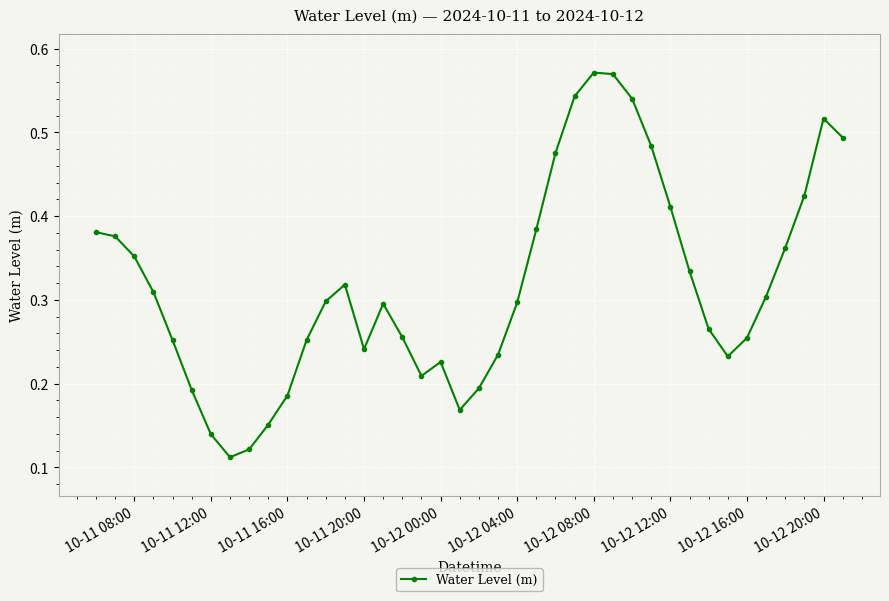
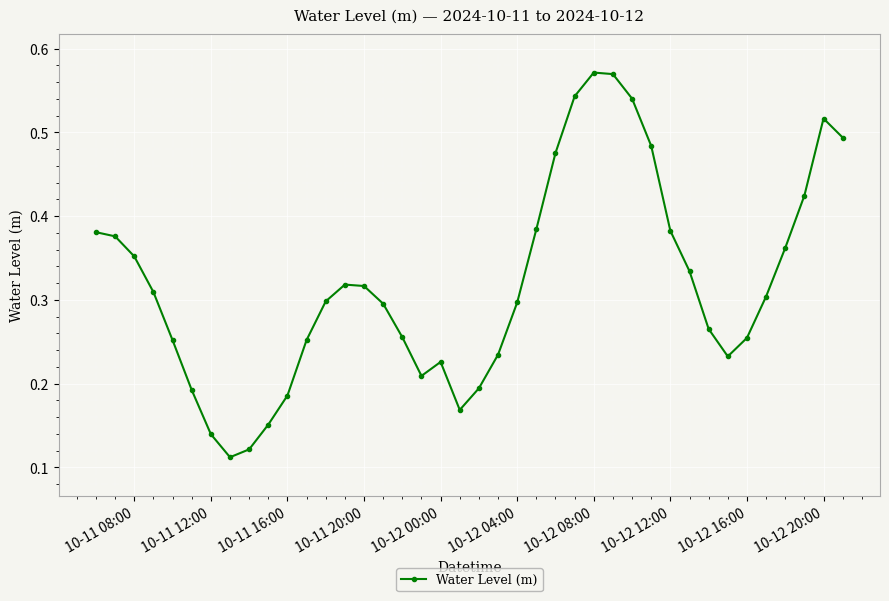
10-11 20:00: 0.24 -> 0.32
10-12 12:00: 0.41 -> 0.38
